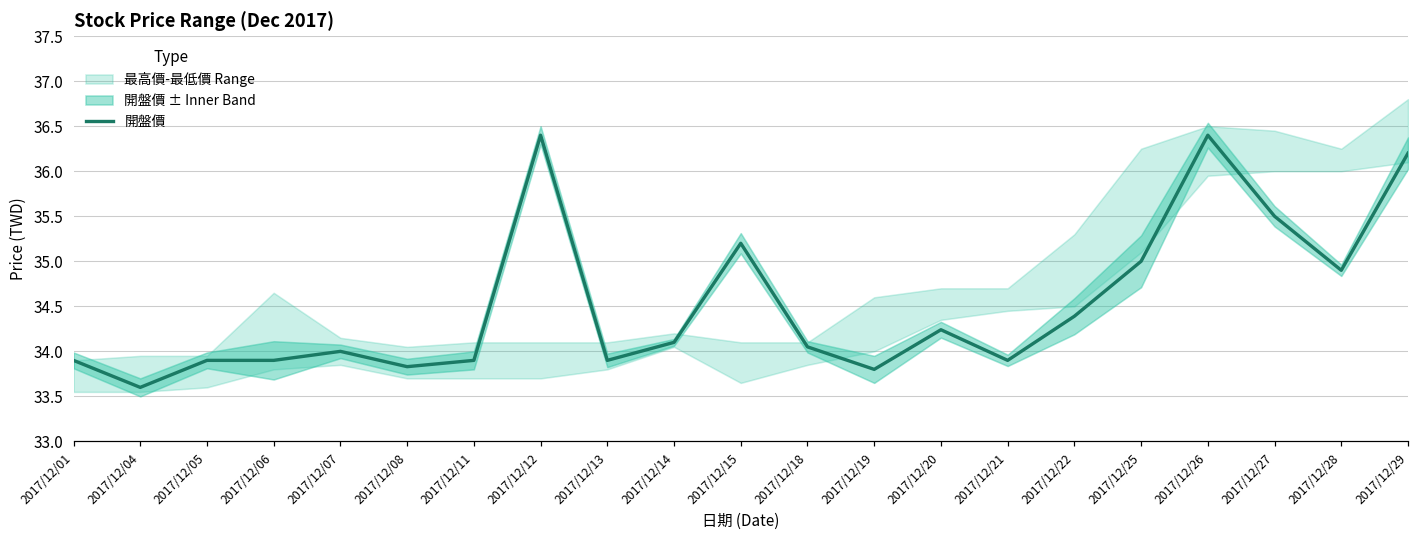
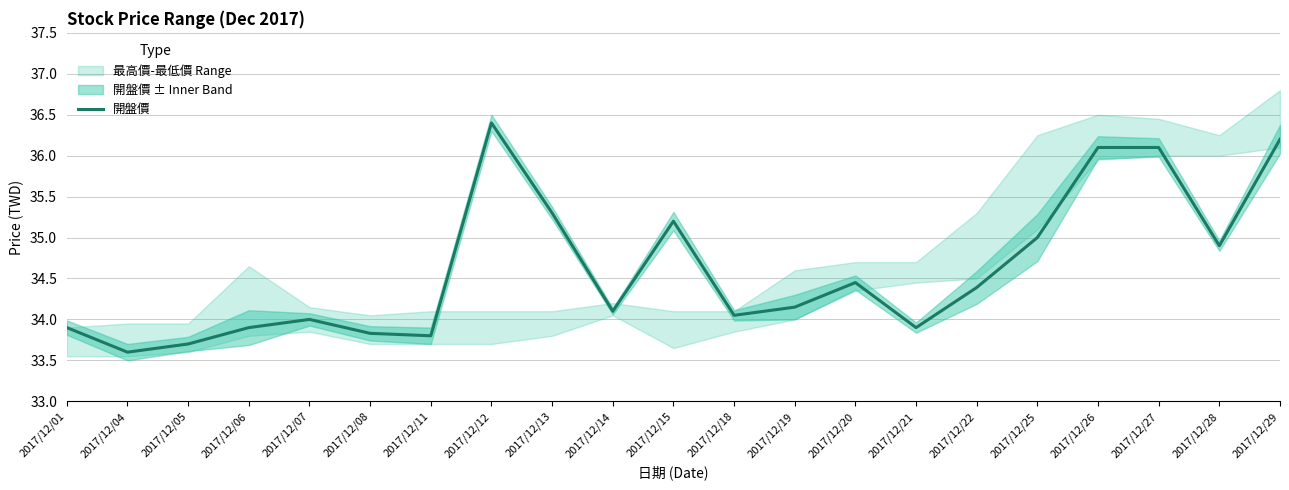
開盤價, 2017/12/05: 33.9 -> 33.7
開盤價, 2017/12/11: 33.9 -> 33.8
開盤價, 2017/12/13: 33.9 -> 35.3
開盤價, 2017/12/19: 33.8 -> 34.2
開盤價, 2017/12/20: 34.2 -> 34.5
開盤價, 2017/12/26: 36.4 -> 36.1
開盤價, 2017/12/27: 35.5 -> 36.1
